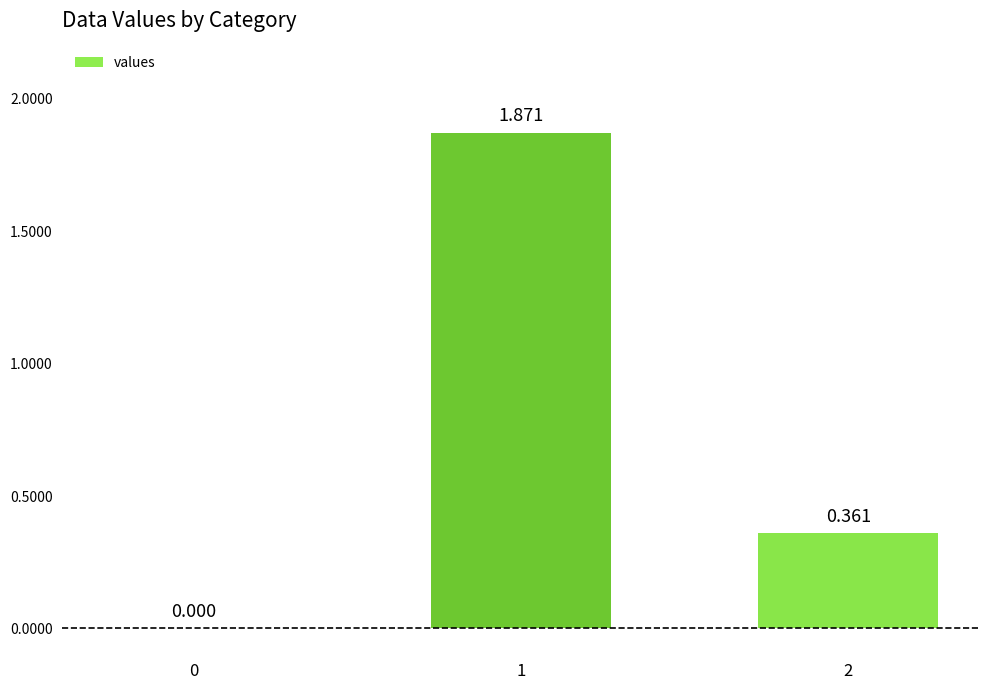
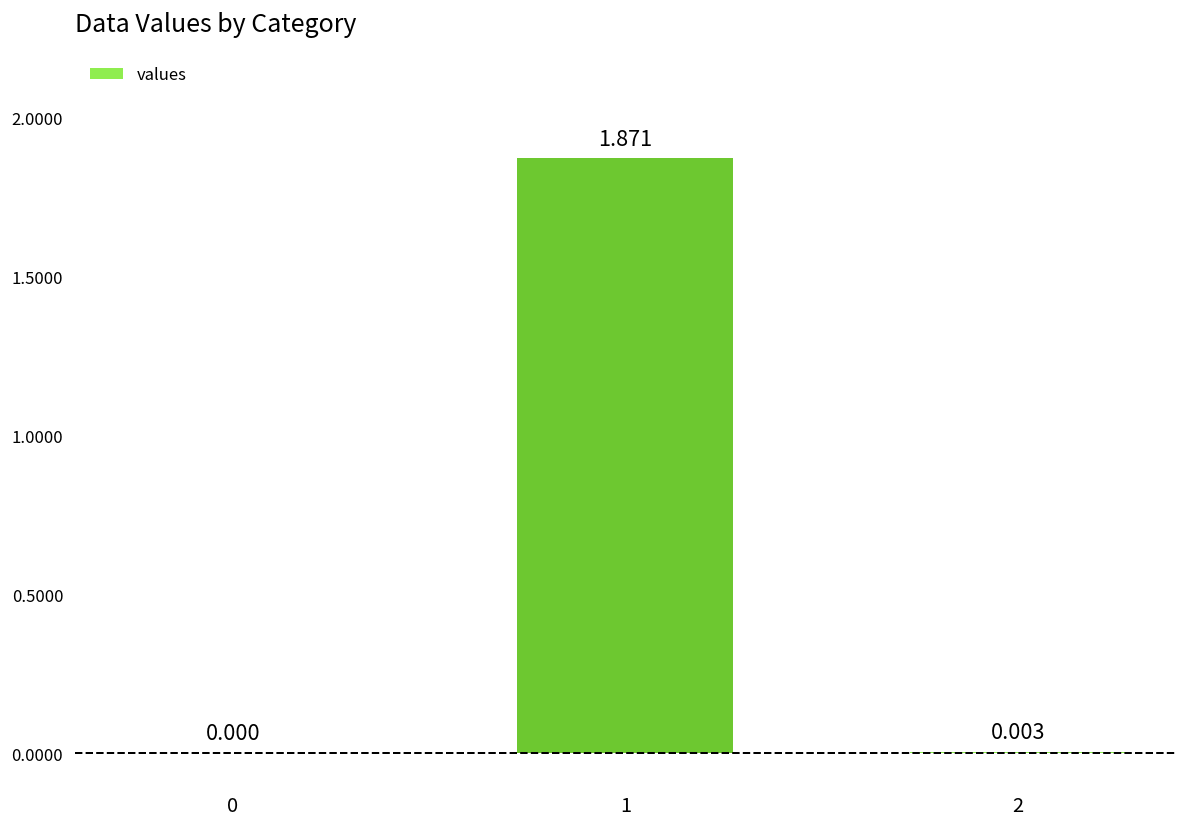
2: 0.361 -> 0.003
